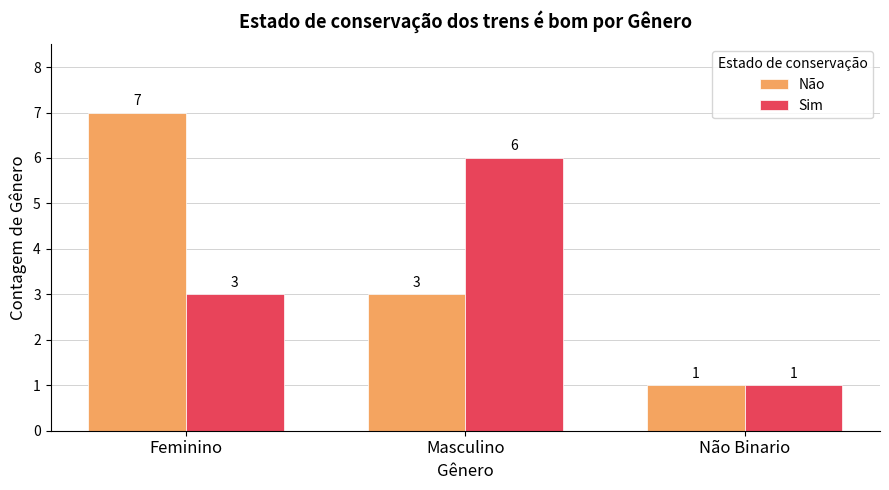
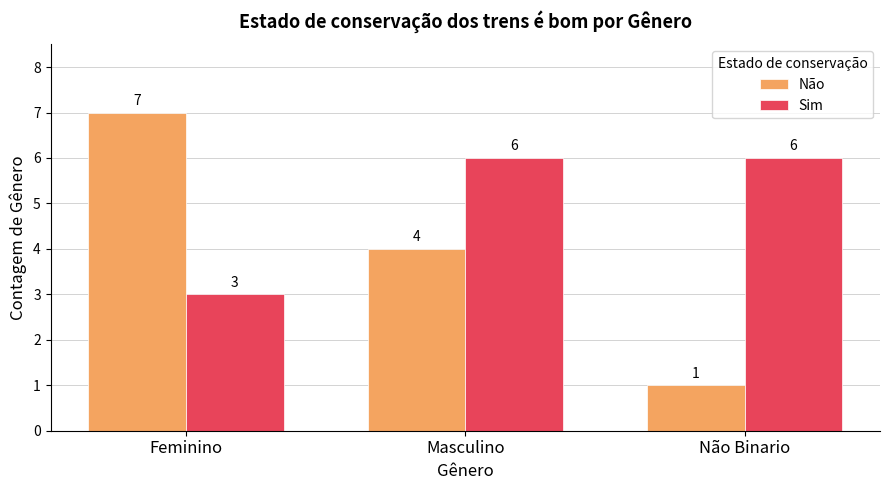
Não, Masculino: 3 -> 4
Sim, Não Binario: 1 -> 6
